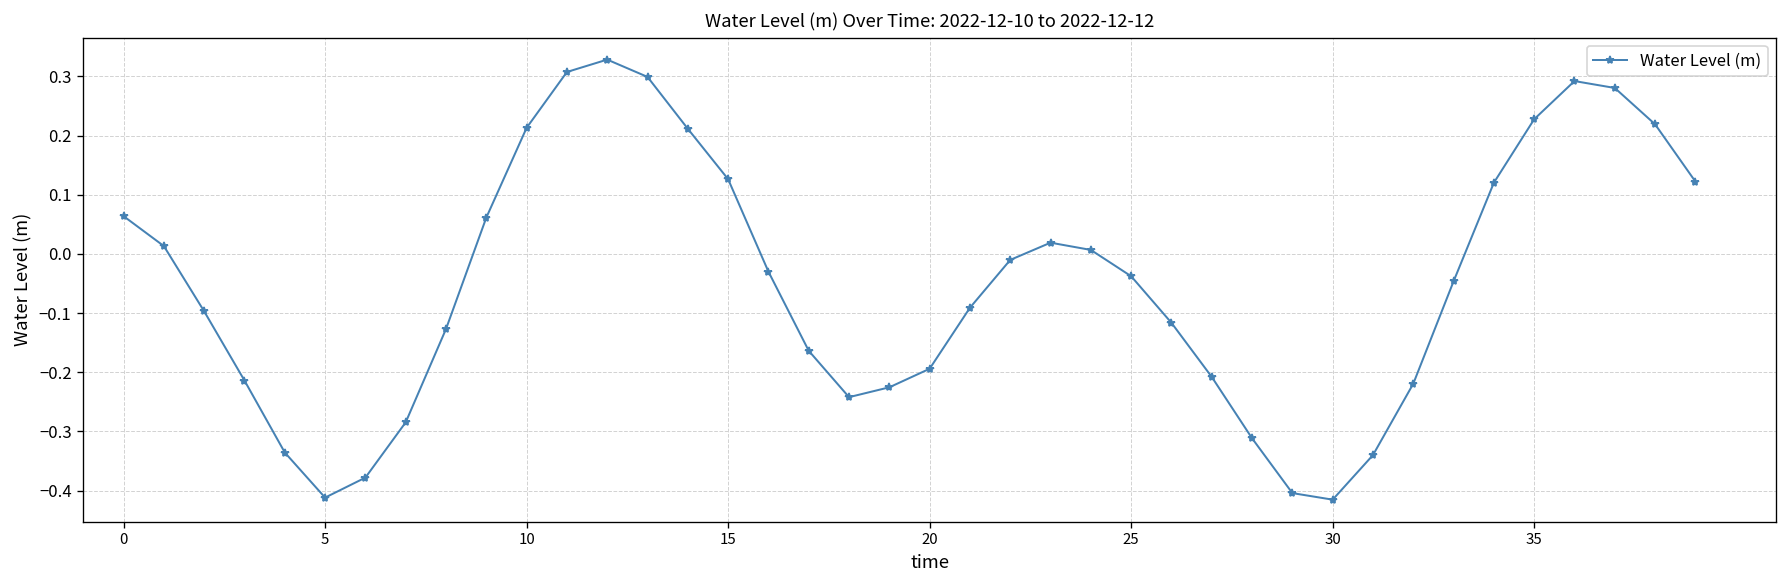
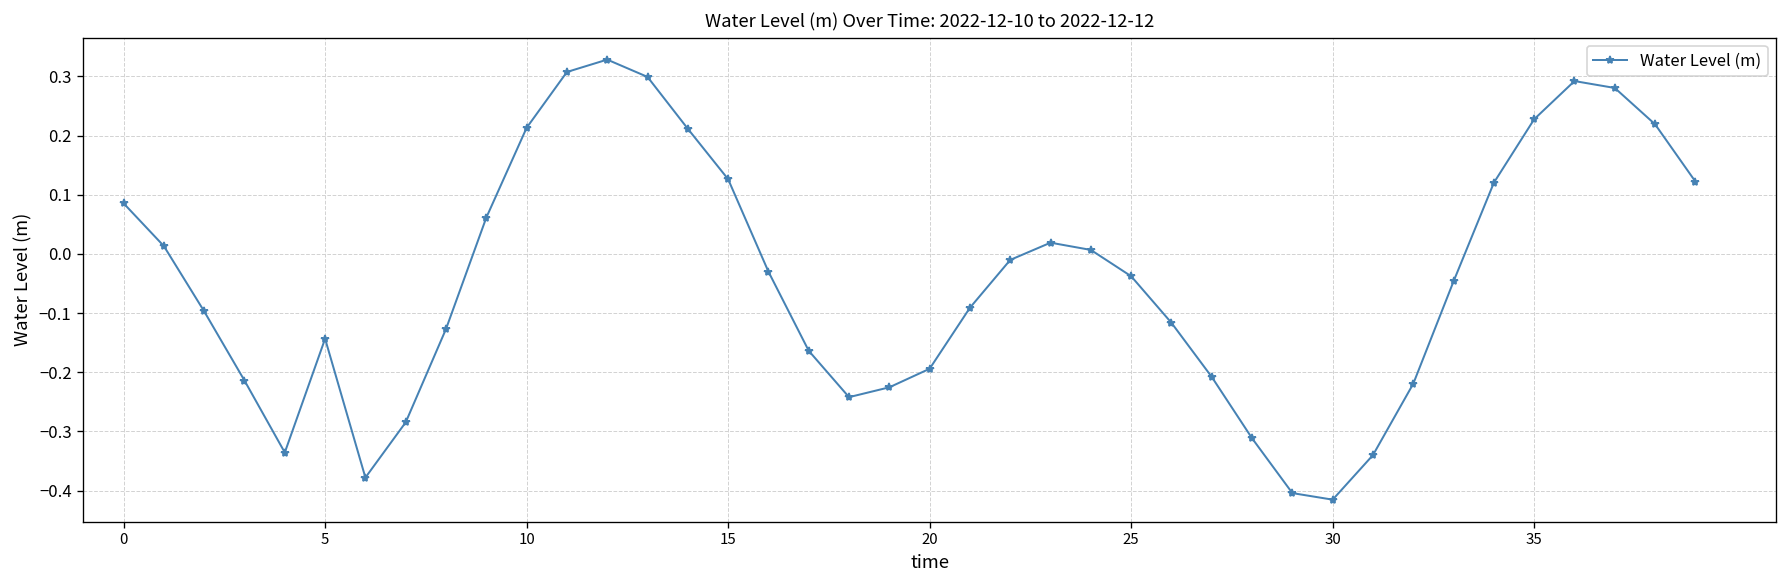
0: 0.06 -> 0.09
5: -0.41 -> -0.14
